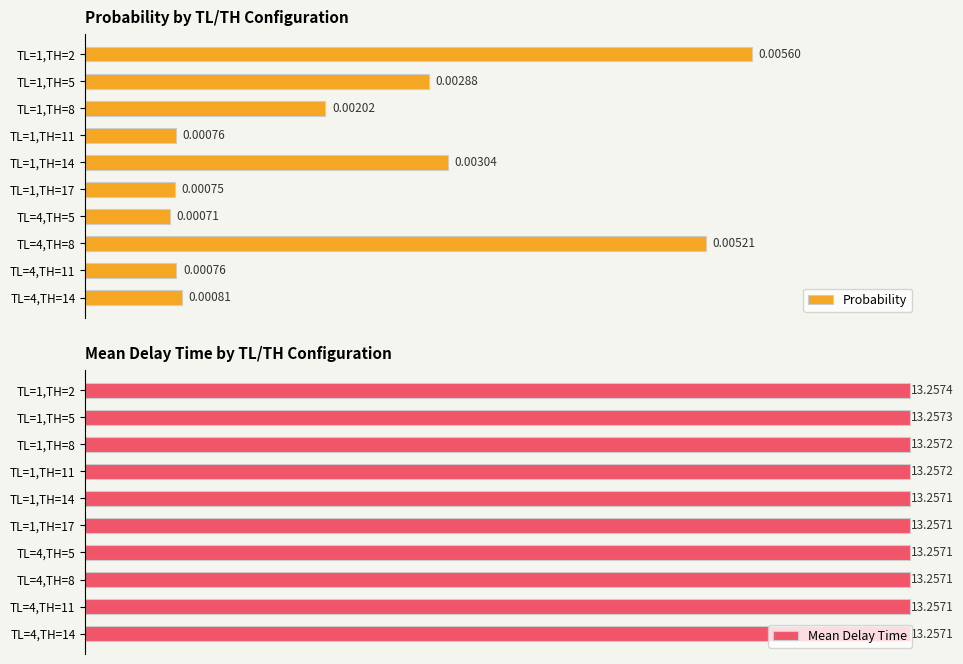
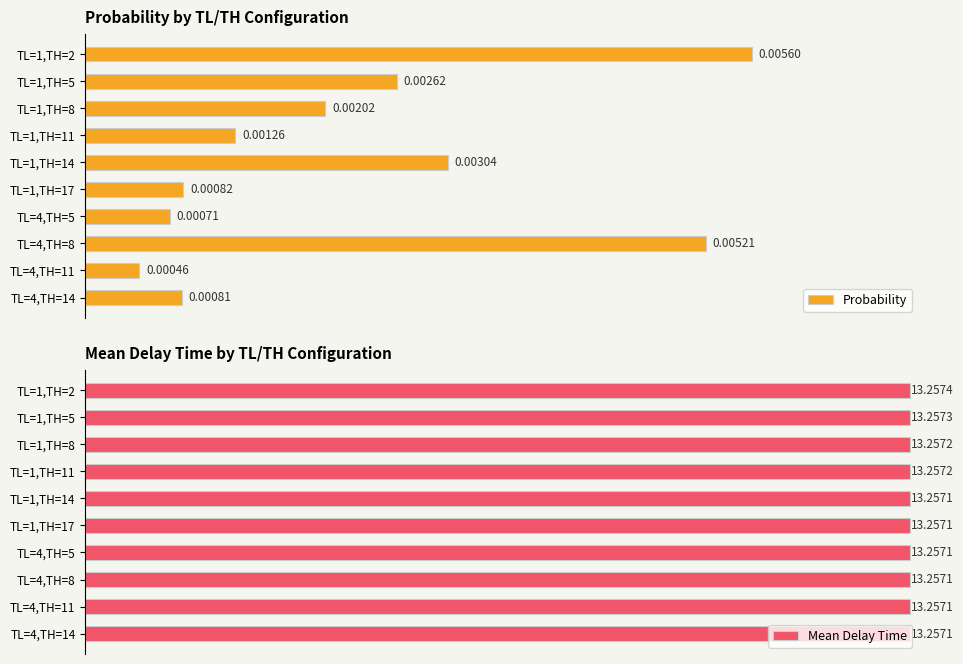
Probability by TL/TH Configuration, TL=1,TH=5: 0.00288 -> 0.00262
Probability by TL/TH Configuration, TL=1,TH=11: 0.00076 -> 0.00126
Probability by TL/TH Configuration, TL=1,TH=17: 0.00075 -> 0.00082
Probability by TL/TH Configuration, TL=4,TH=11: 0.00076 -> 0.00046
